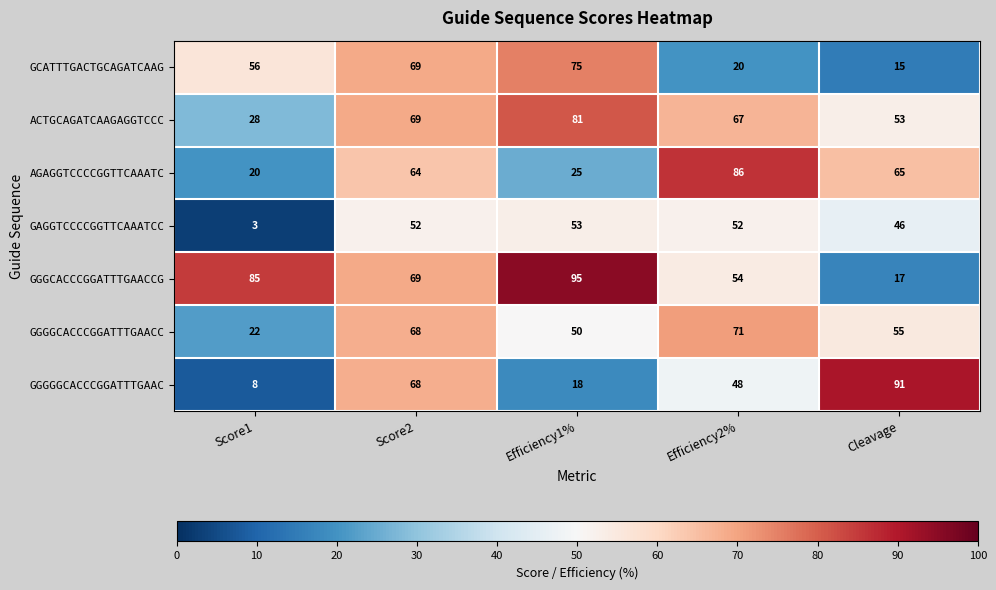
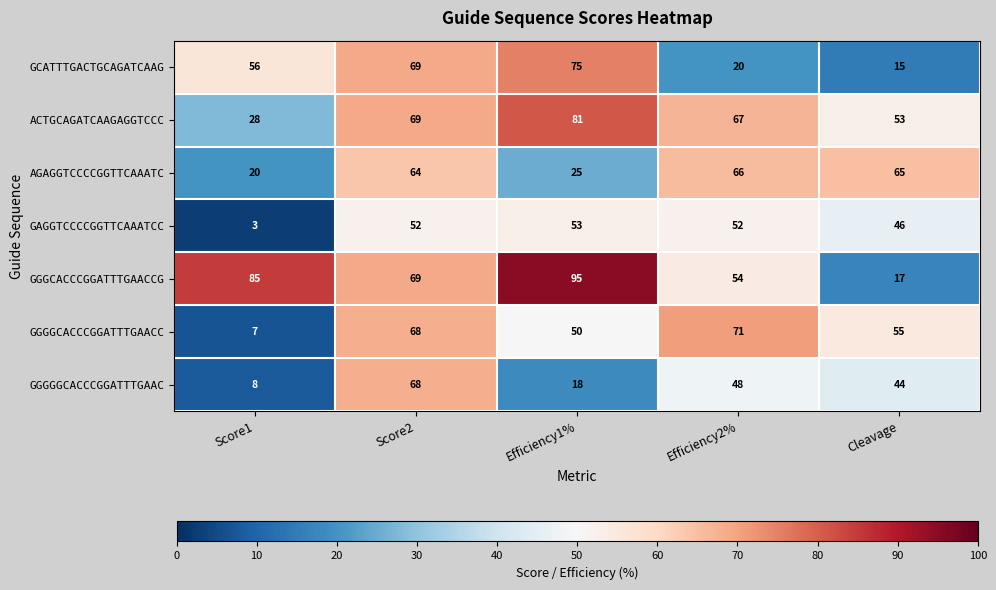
AGAGGTCCCCGGTTCAAATC, Efficiency2%: 86 -> 66
GGGGCACCCGGATTTGAACC, Score1: 22 -> 7
GGGGGCACCCGGATTTGAAC, Cleavage: 91 -> 44
